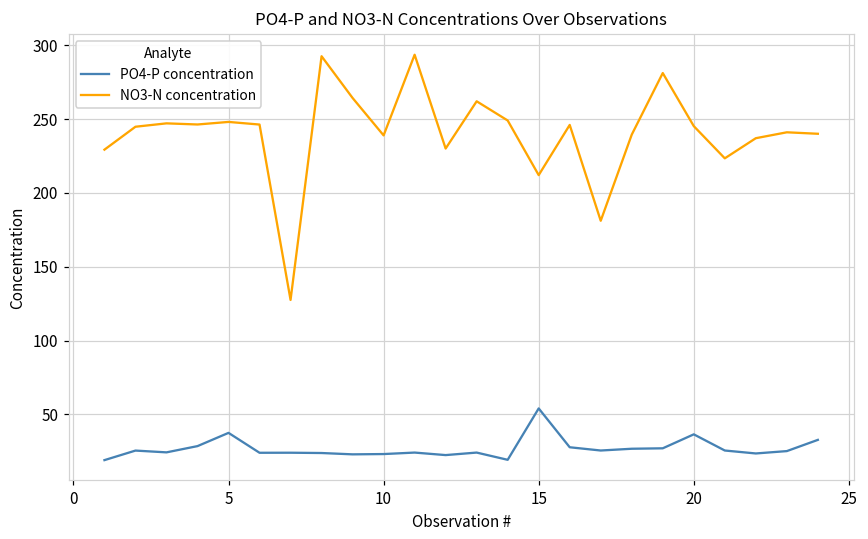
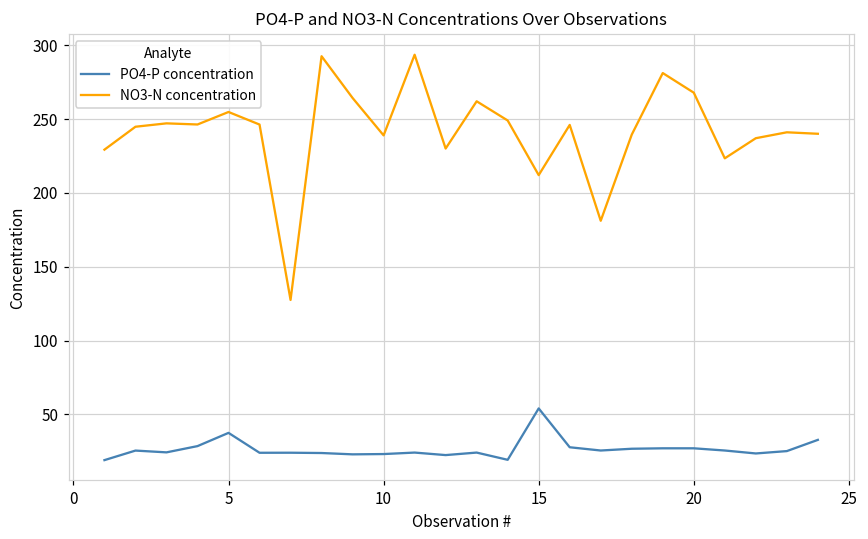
NO3-N concentration, 5: 248 -> 255
PO4-P concentration, 20: 36 -> 27
NO3-N concentration, 20: 245 -> 268
